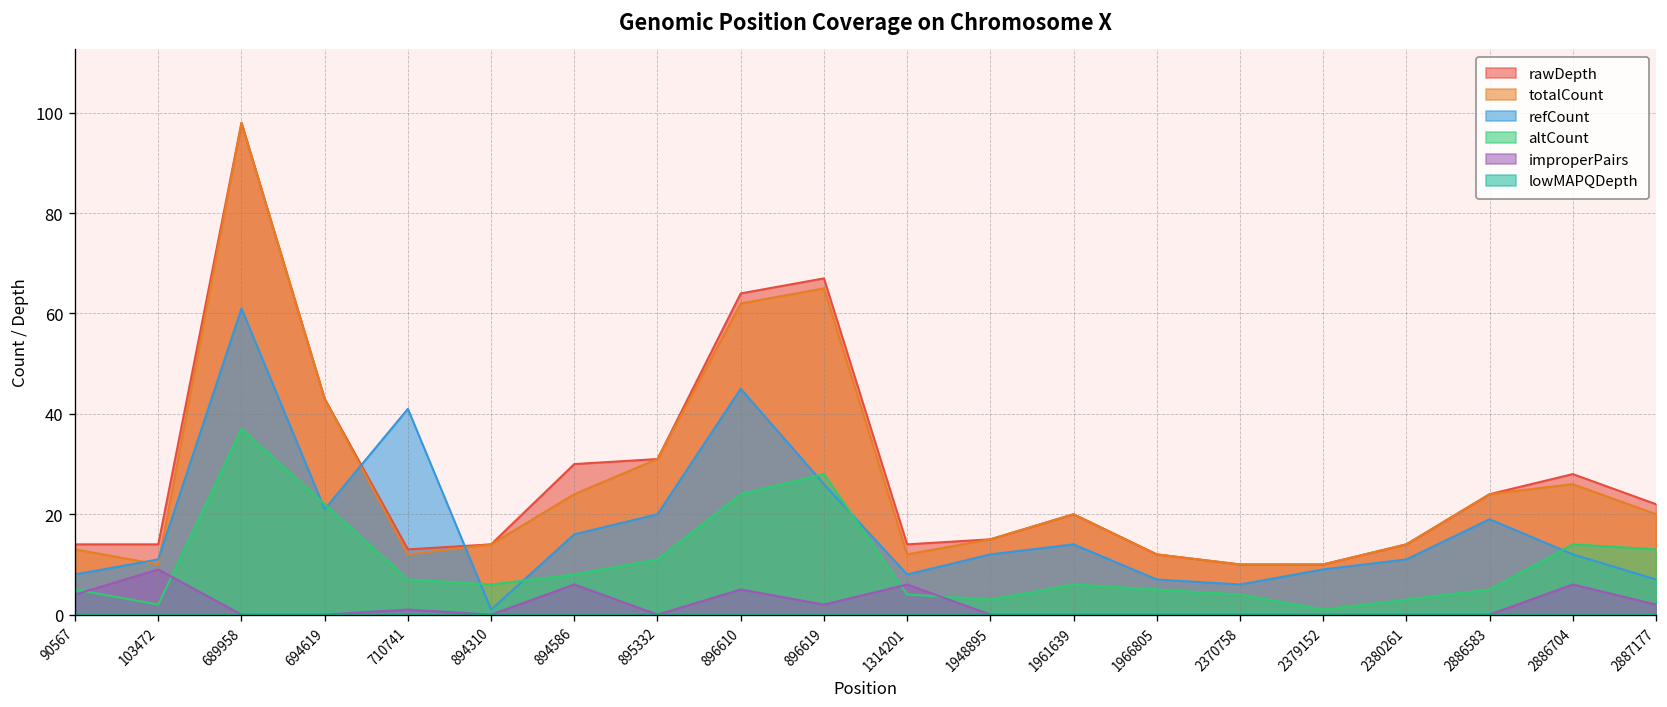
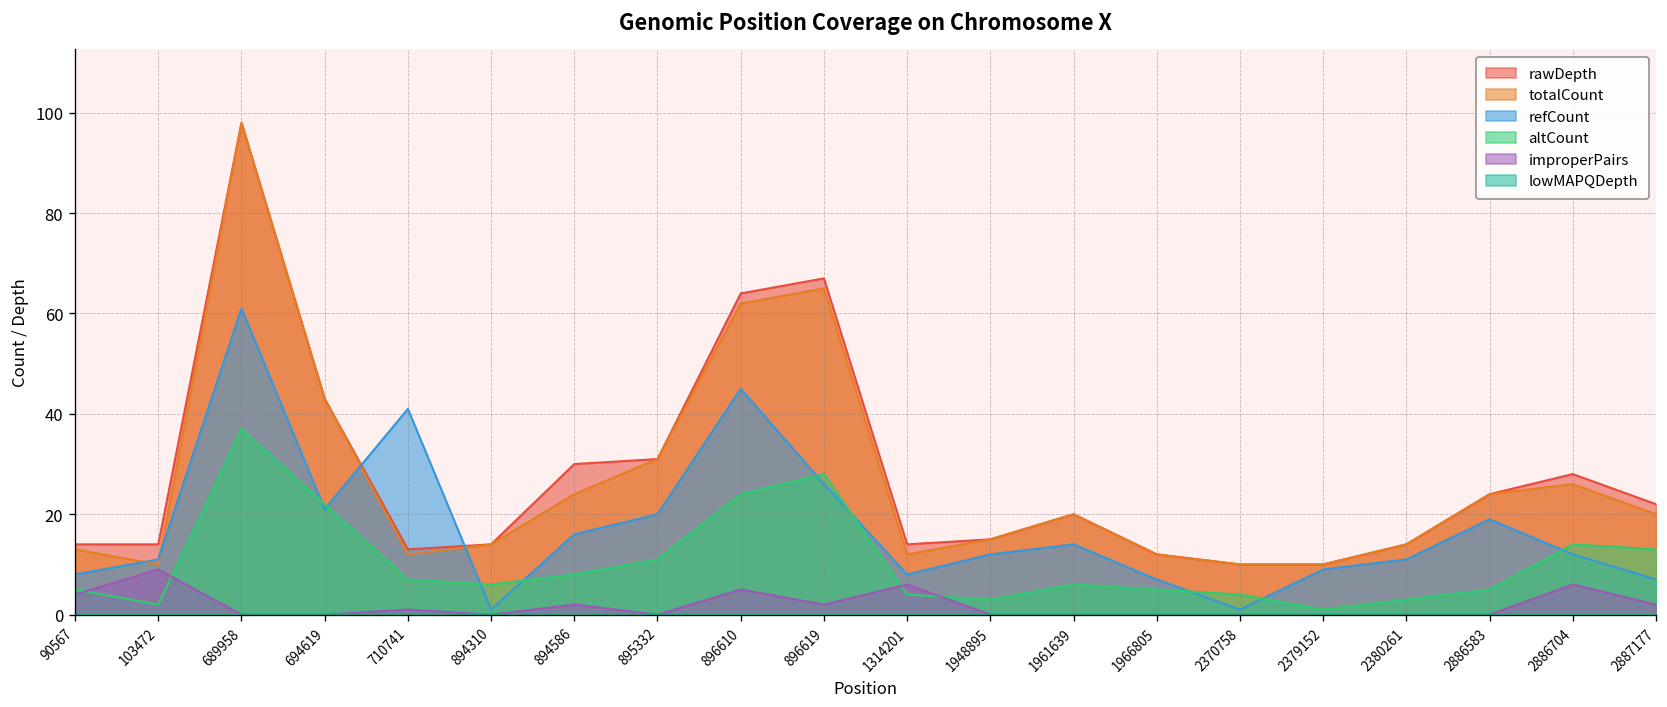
improperPairs, 894586: 6 -> 2
refCount, 2370758: 6 -> 1
